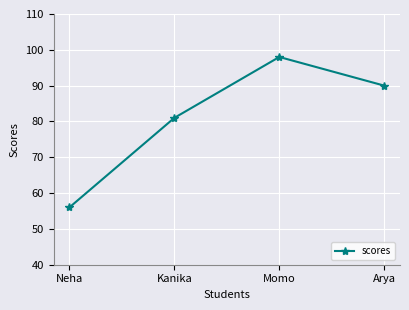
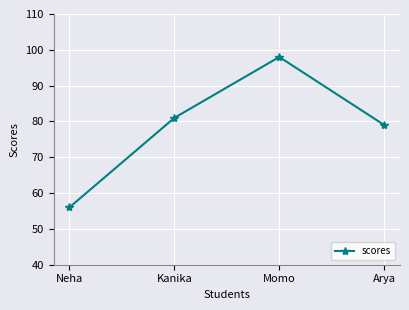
Arya: 90 -> 79
